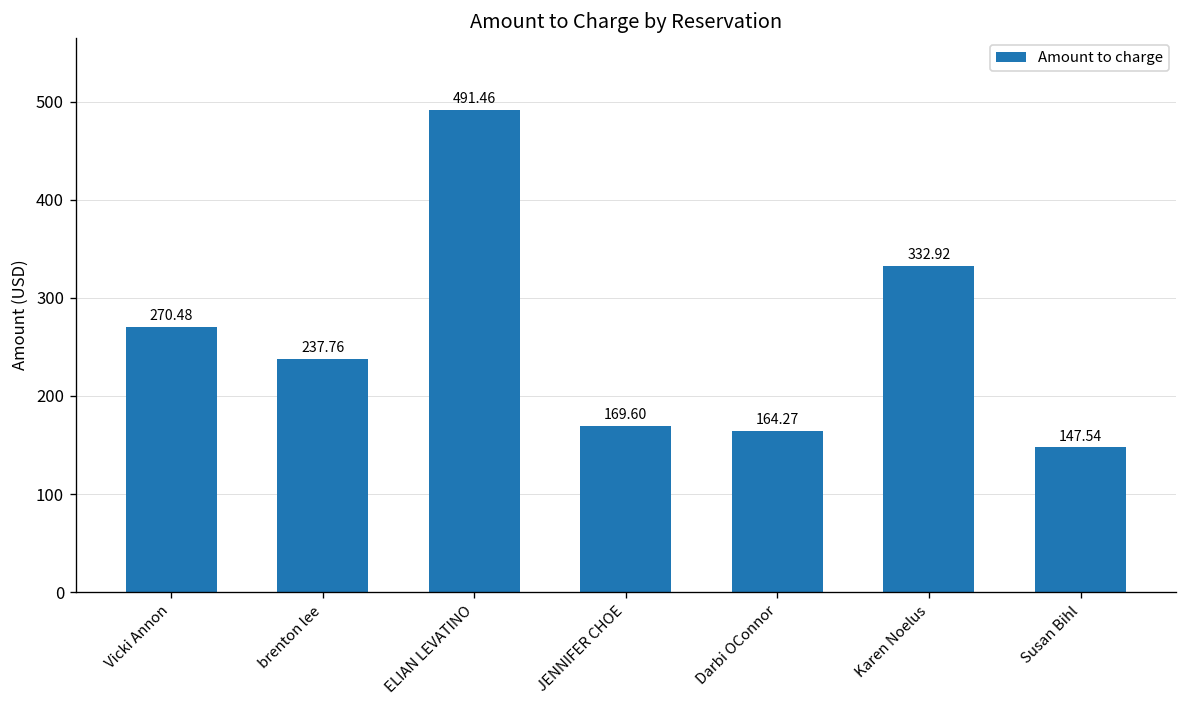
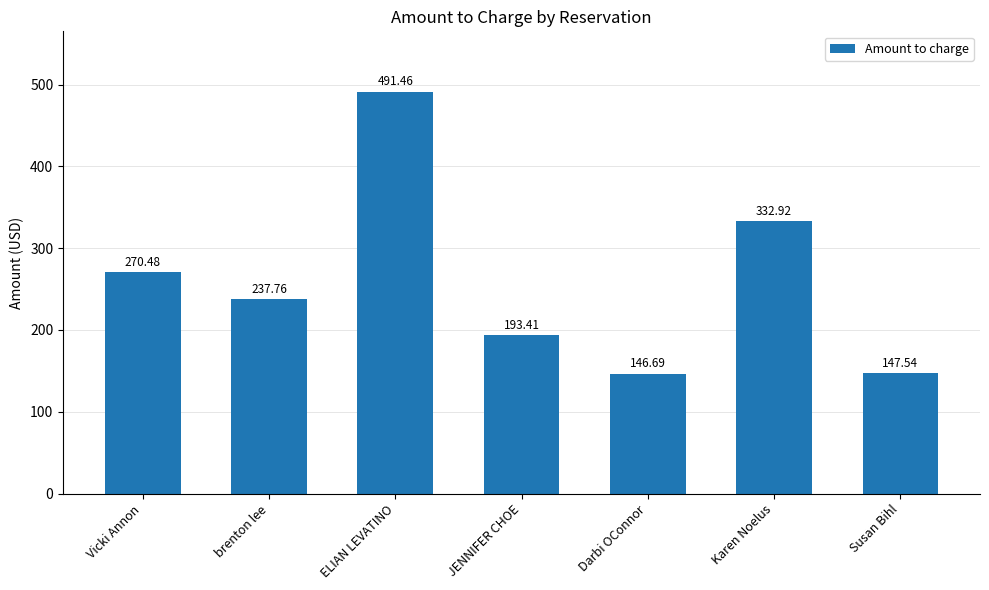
JENNIFER CHOE: 169.60 -> 193.41
Darbi OConnor: 164.27 -> 146.69
